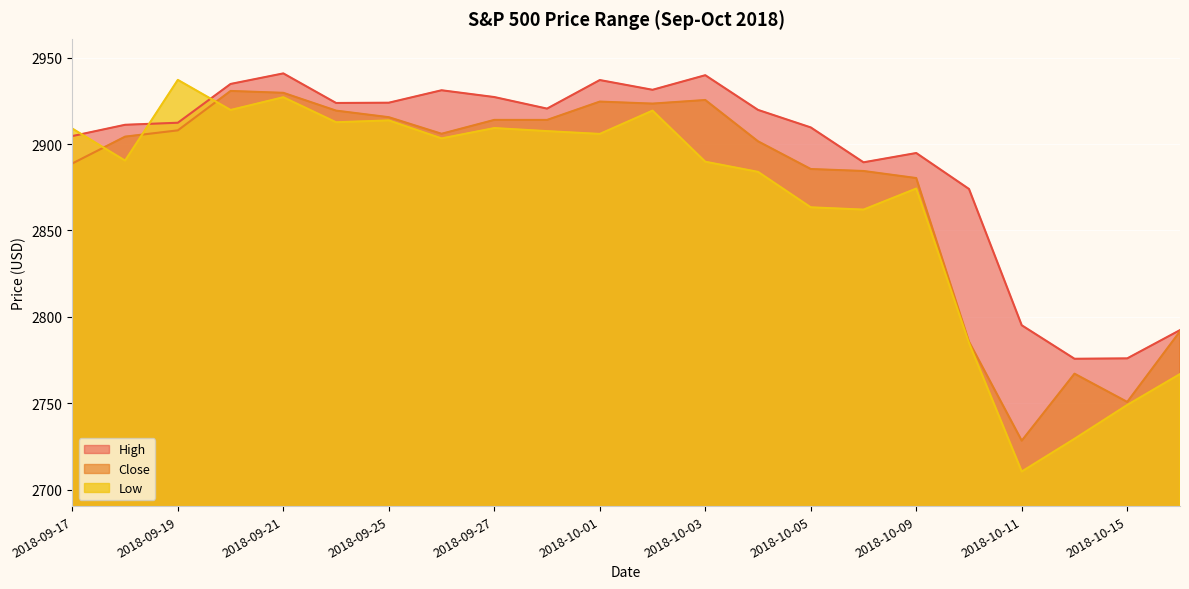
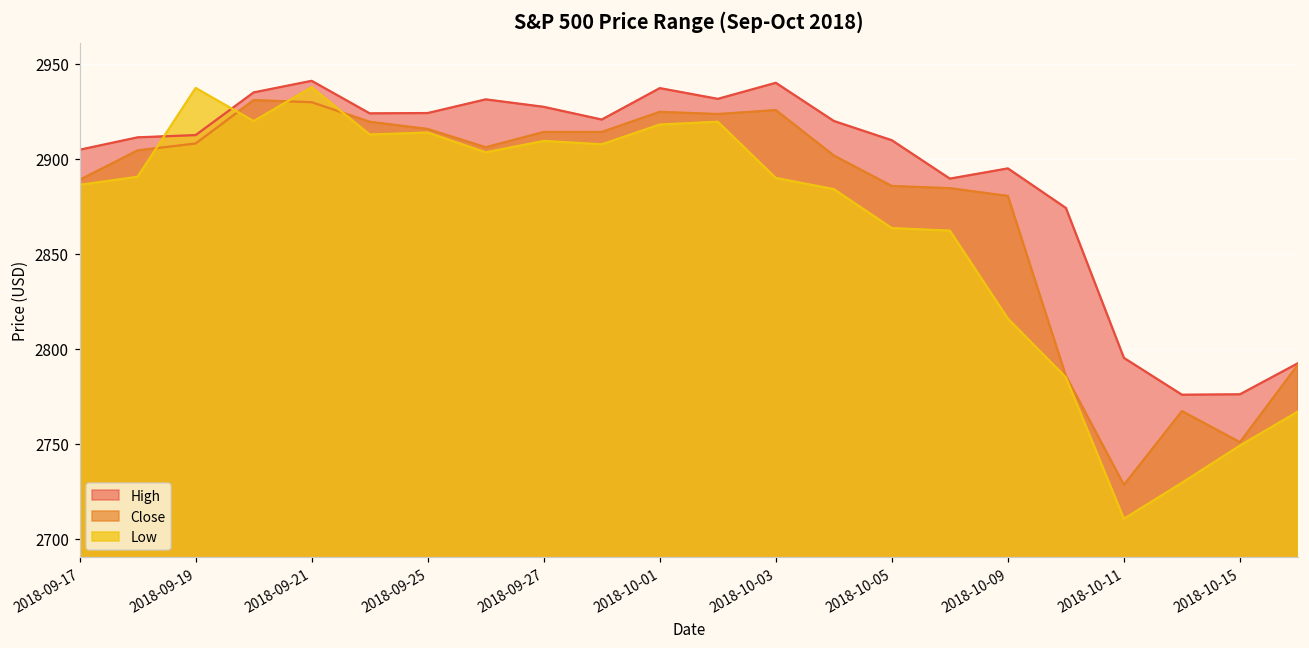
Low, 2018-09-17: 2909 -> 2886
Low, 2018-09-21: 2927 -> 2938
Low, 2018-10-01: 2906 -> 2918
Low, 2018-10-09: 2874 -> 2816
